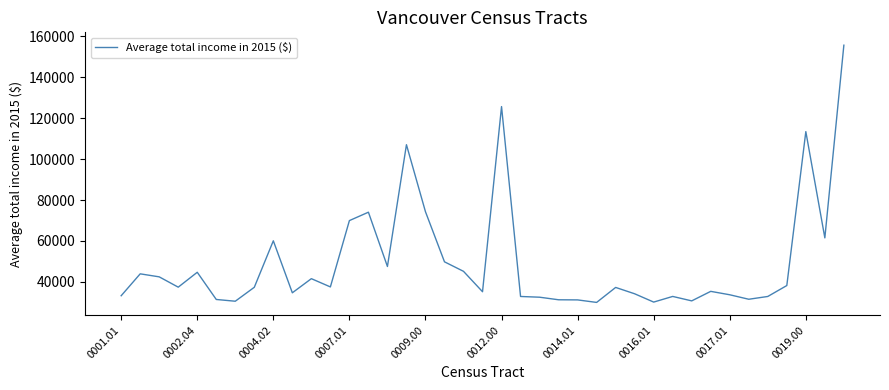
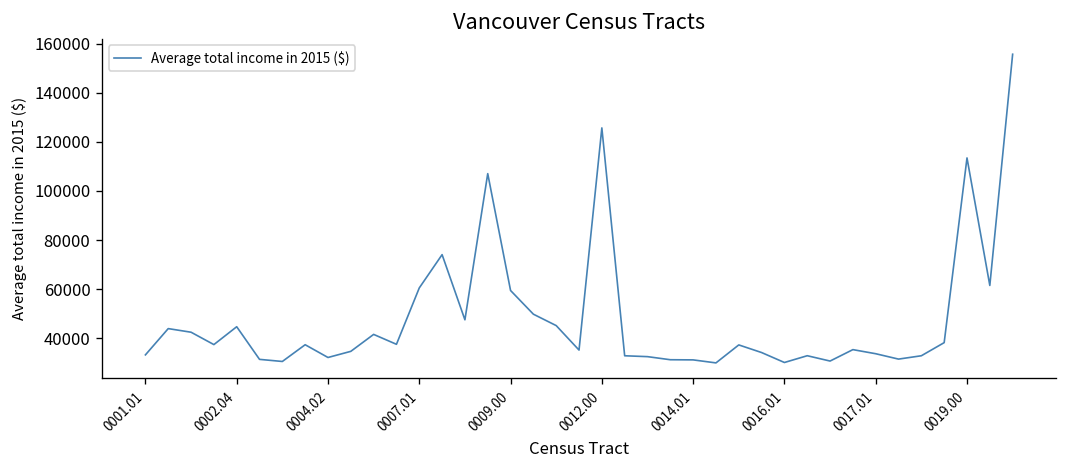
0004.02: 60000 -> 32000
0007.01: 70000 -> 60000
0009.00: 74000 -> 59000
